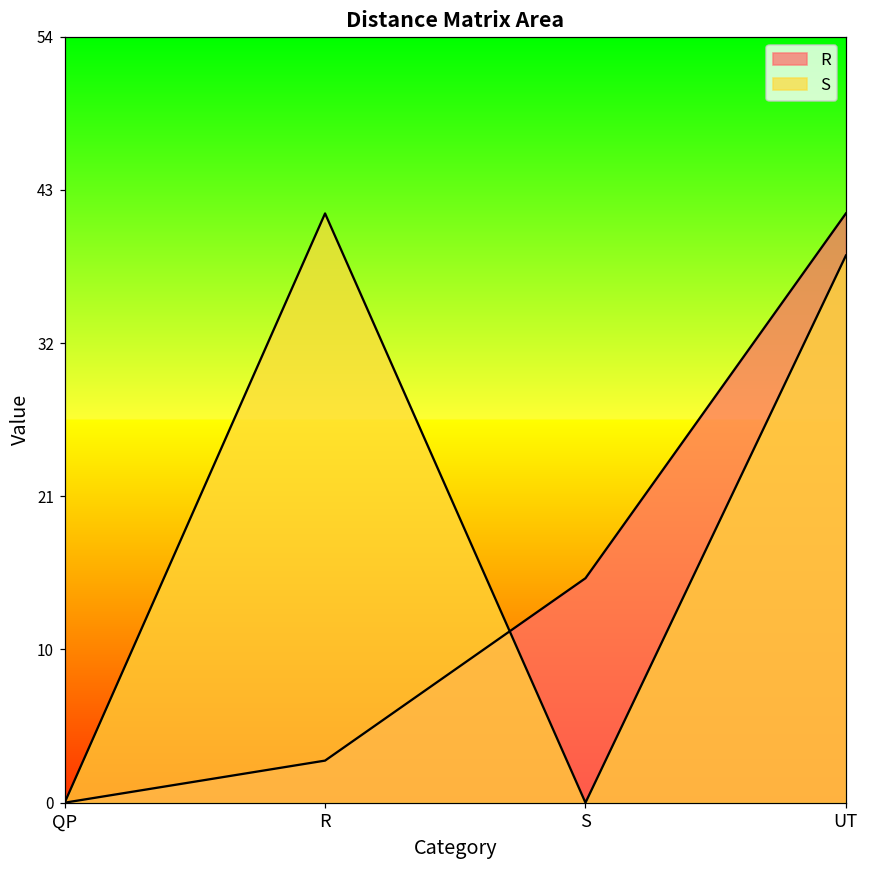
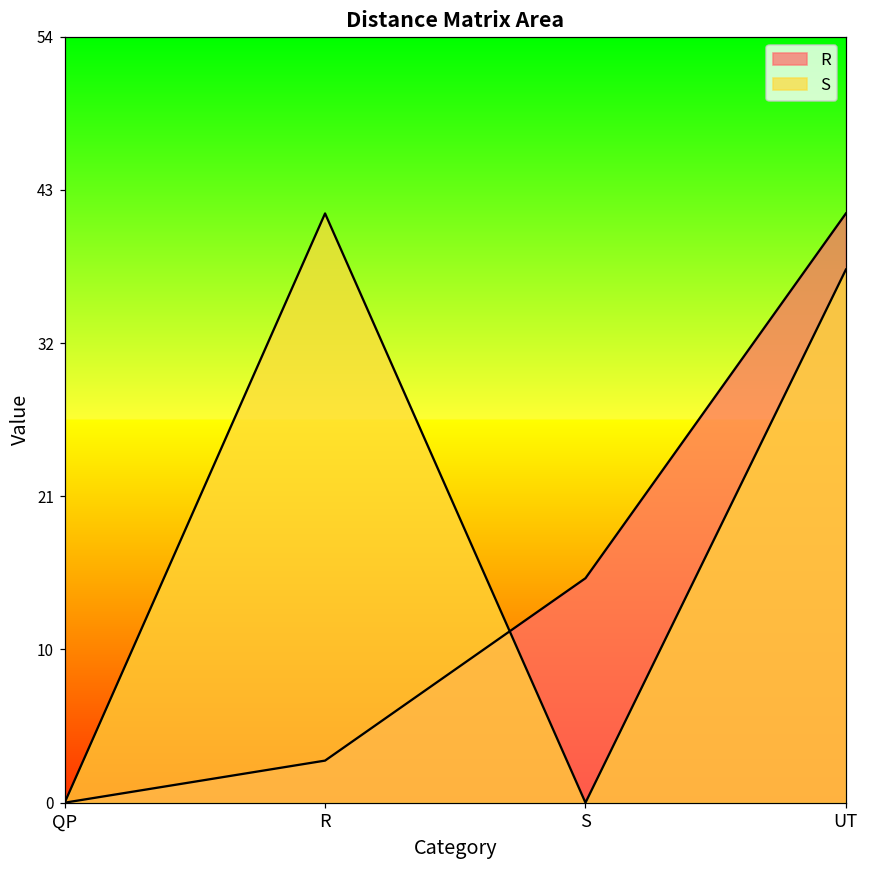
S, UT: 39 -> 38
